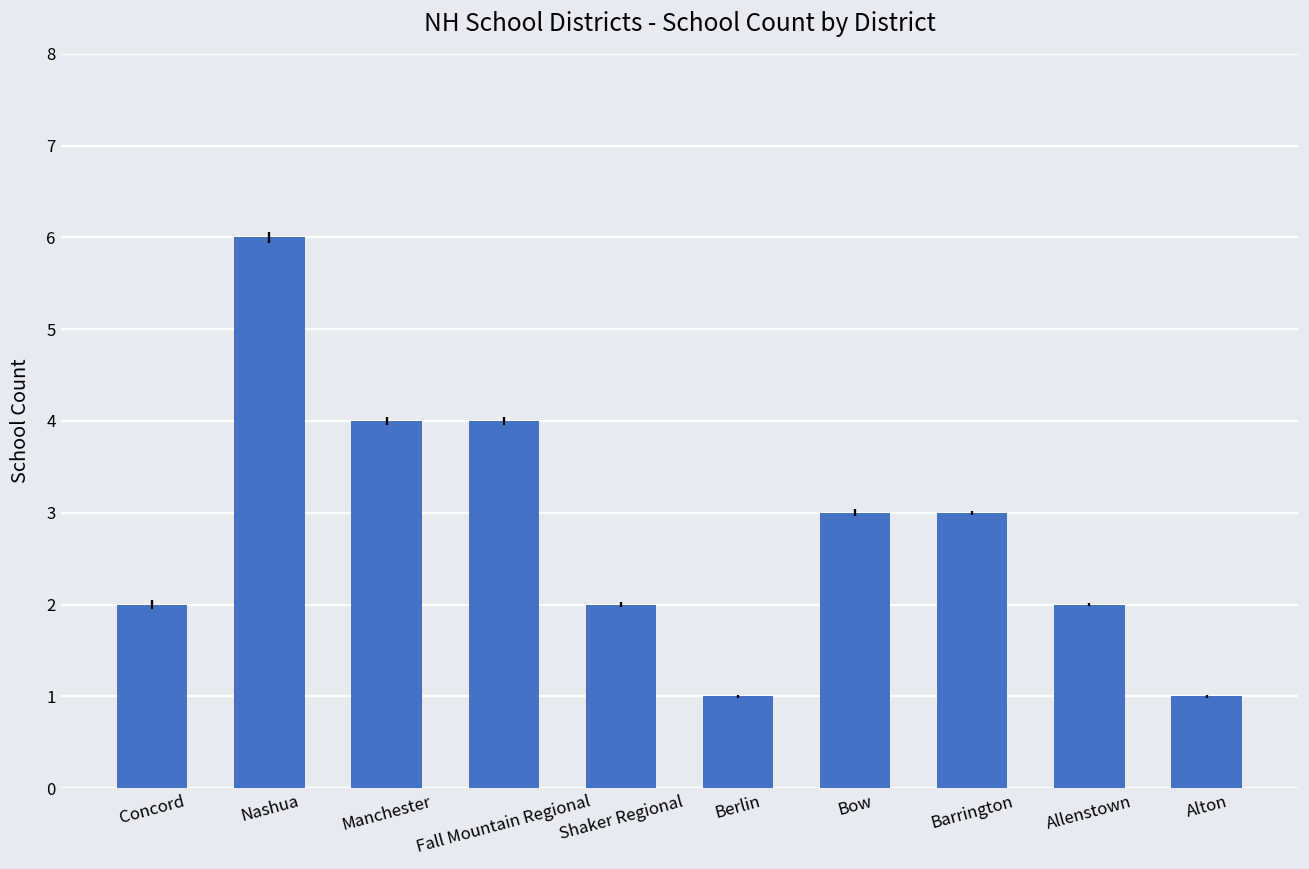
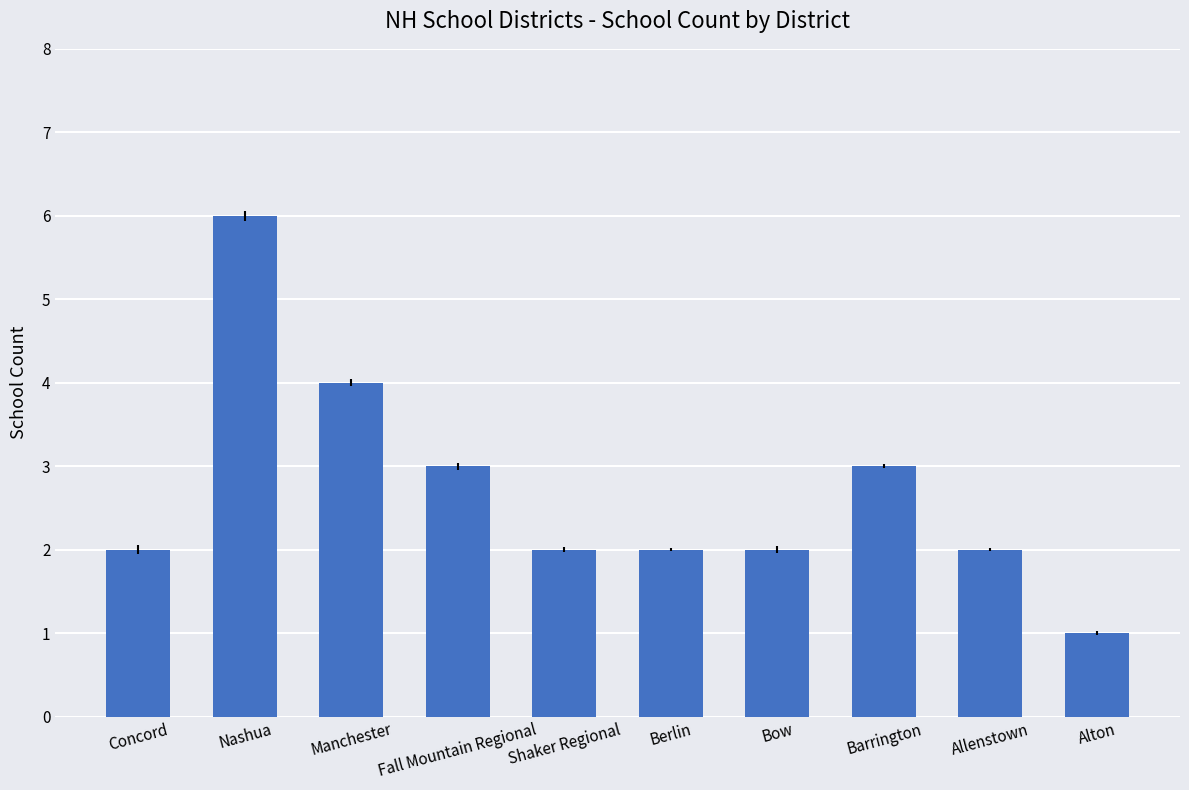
Fall Mountain Regional: 4 -> 3
Berlin: 1 -> 2
Bow: 3 -> 2
